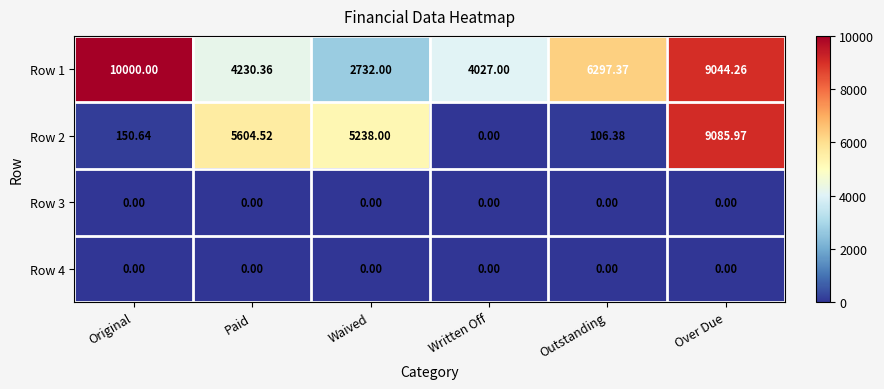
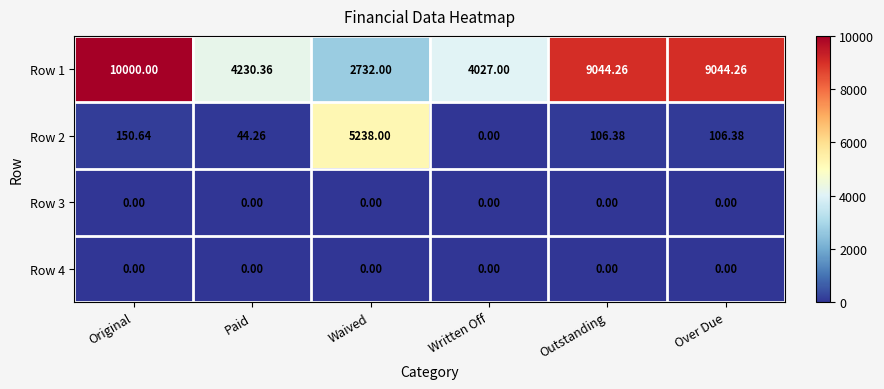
Row 1, Outstanding: 6297.37 -> 9044.26
Row 2, Paid: 5604.52 -> 44.26
Row 2, Over Due: 9085.97 -> 106.38
